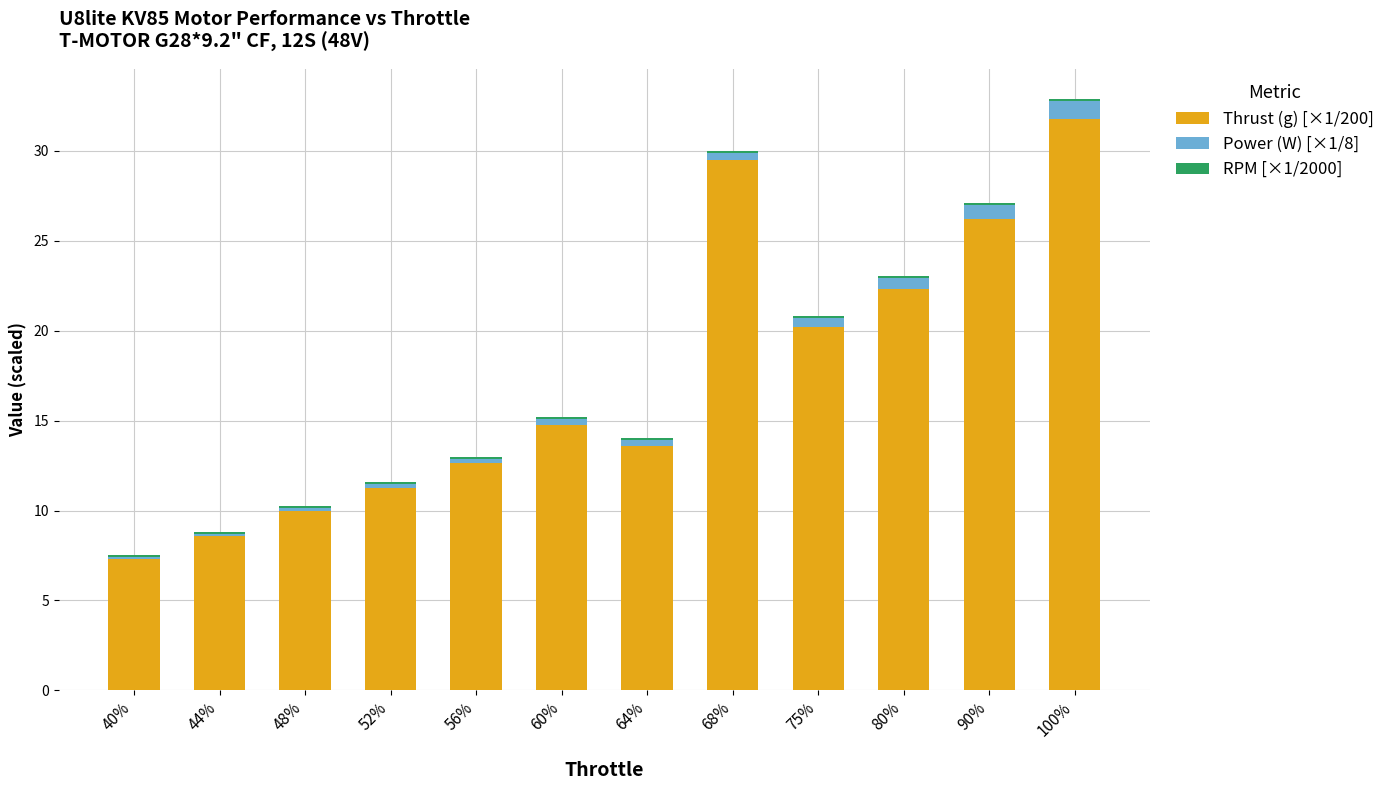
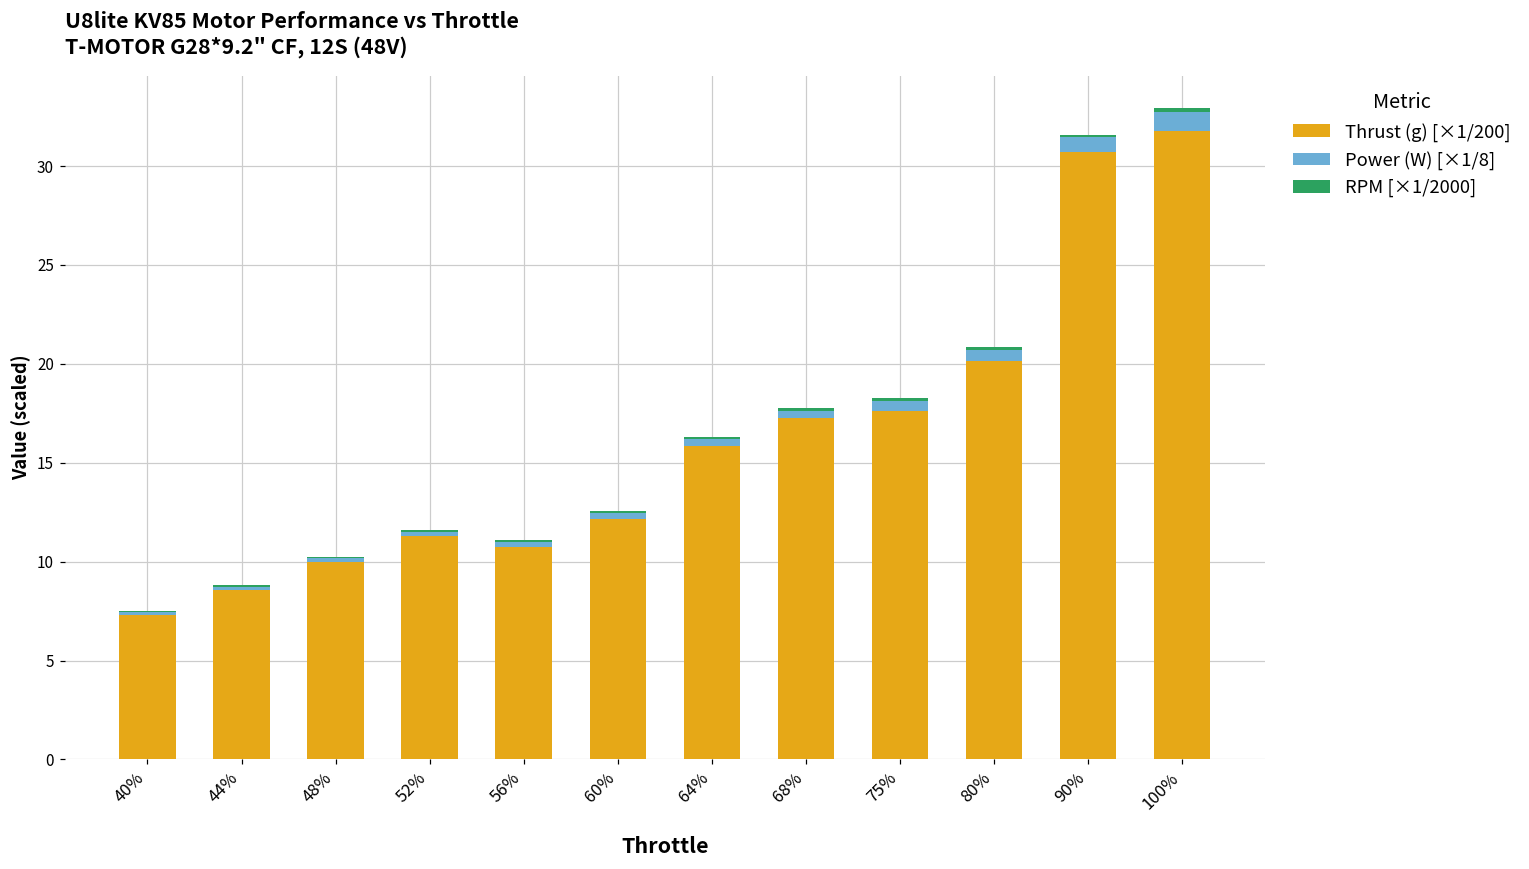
Thrust (g) [×1/200], 56%: 12.6 -> 10.8
Thrust (g) [×1/200], 60%: 14.8 -> 12.1
Thrust (g) [×1/200], 64%: 13.6 -> 15.9
Thrust (g) [×1/200], 68%: 29.5 -> 17.2
Thrust (g) [×1/200], 75%: 20.2 -> 17.6
Thrust (g) [×1/200], 80%: 22.3 -> 20.2
Thrust (g) [×1/200], 90%: 26.2 -> 30.7
